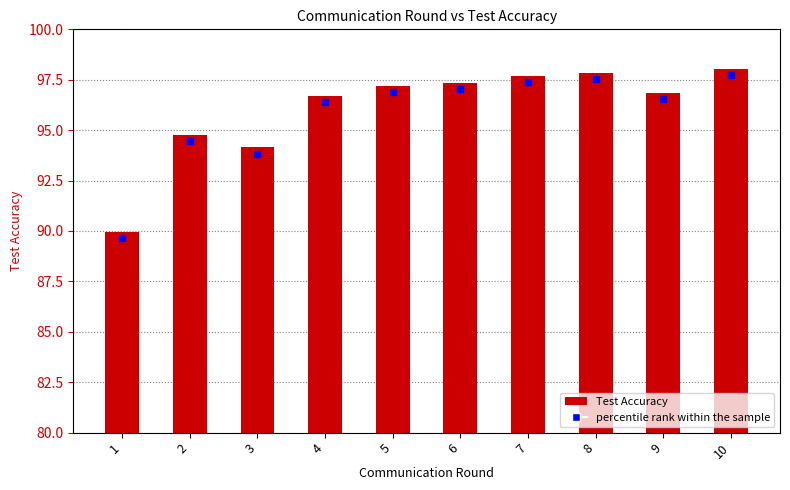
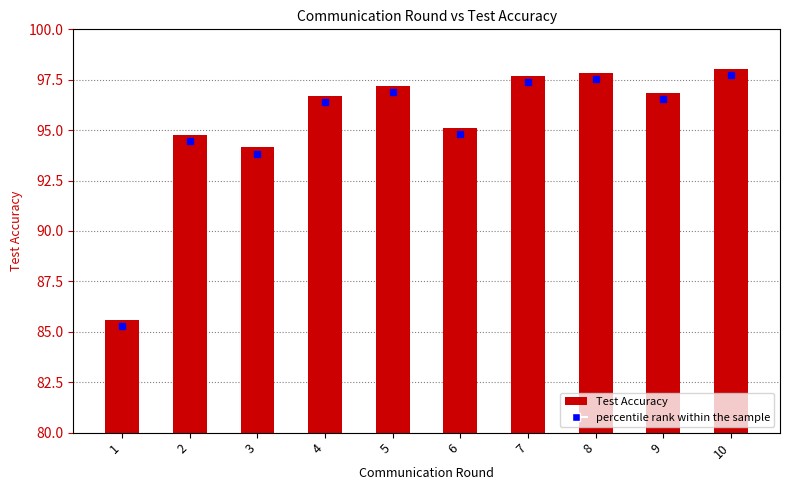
Test Accuracy, 1: 89.9 -> 85.6
Test Accuracy, 6: 97.3 -> 95.1
